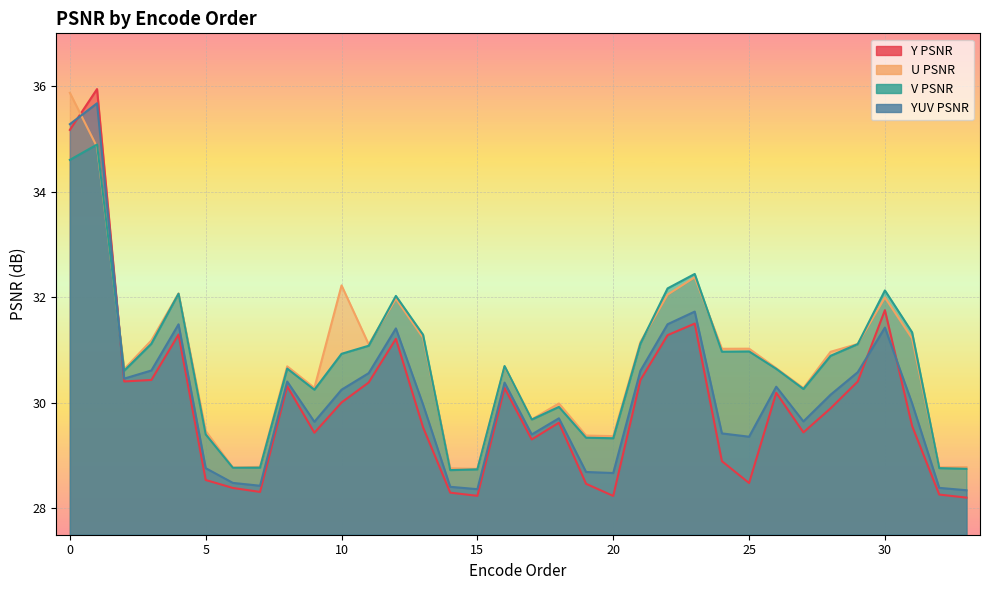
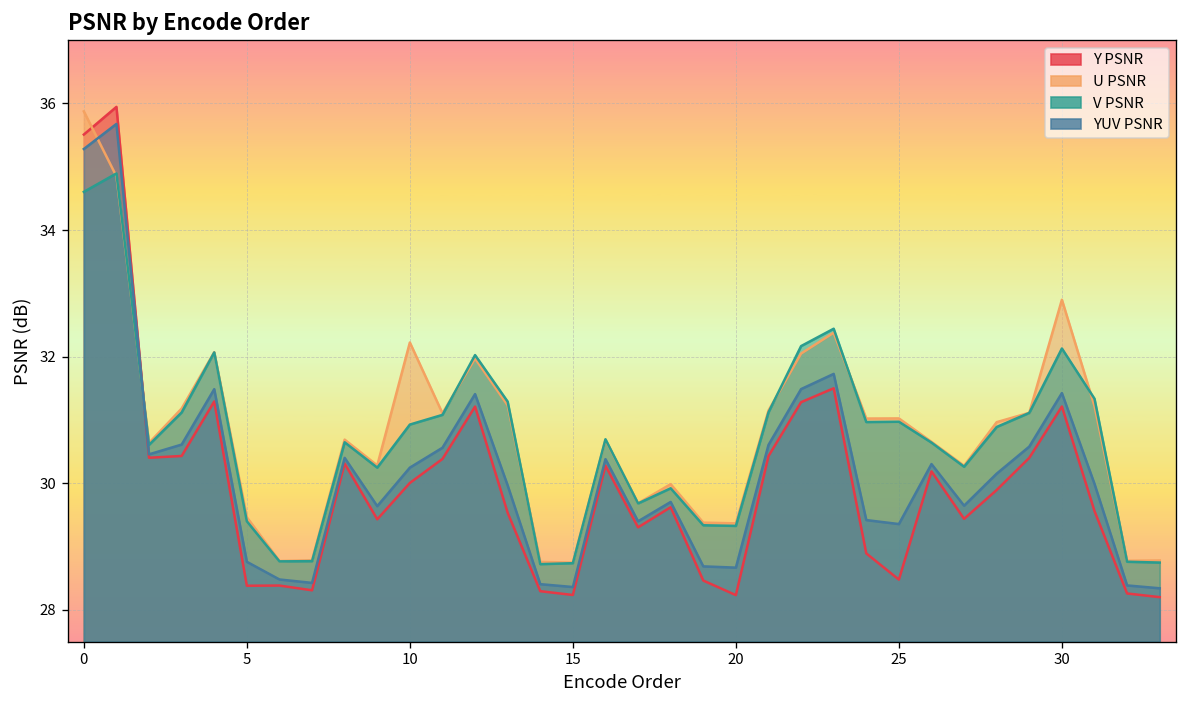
Y PSNR, 0: 35.2 -> 35.5
Y PSNR, 5: 28.5 -> 28.4
Y PSNR, 30: 31.8 -> 31.2
U PSNR, 30: 32.0 -> 32.9
